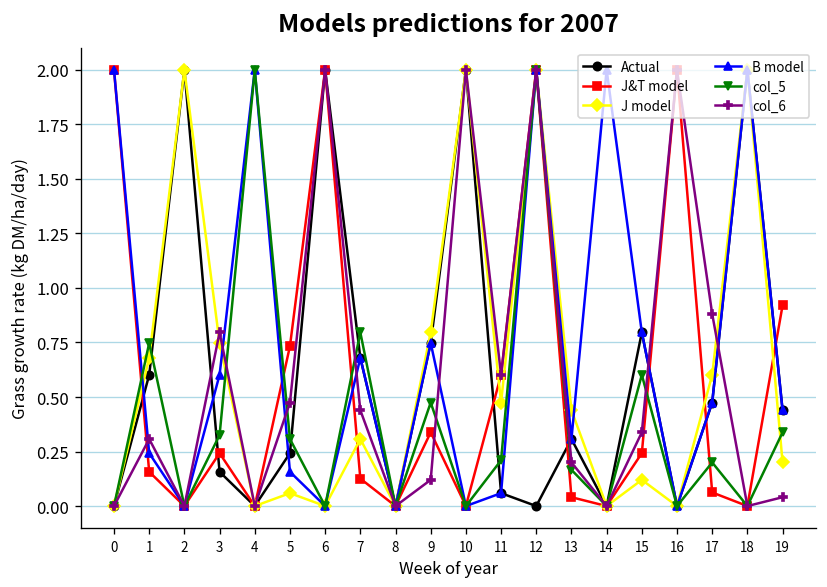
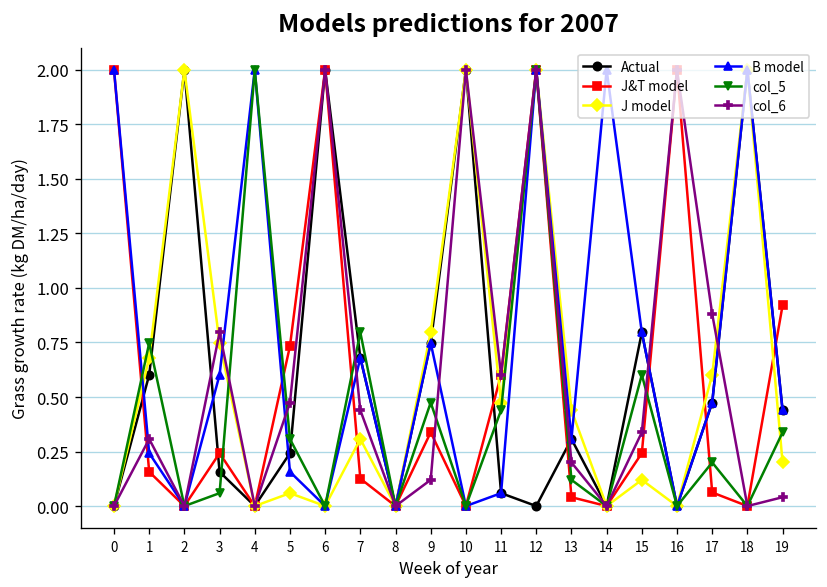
col_5, 3: 0.33 -> 0.06
col_5, 11: 0.21 -> 0.44
col_5, 13: 0.17 -> 0.12
